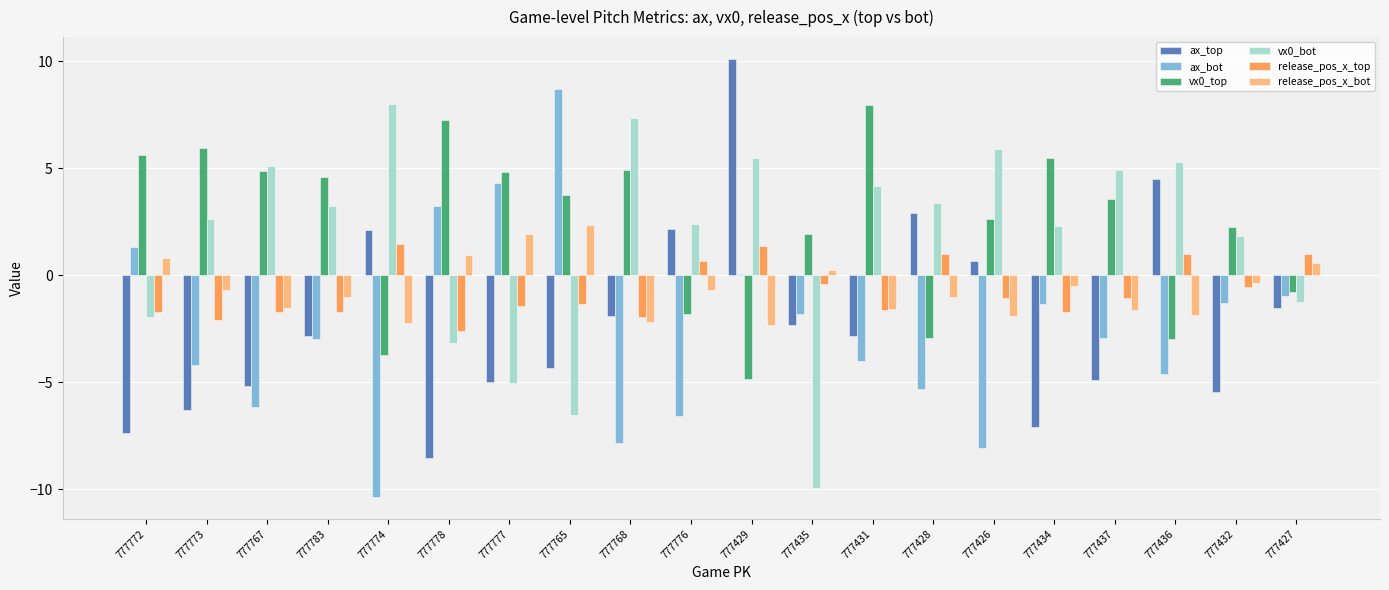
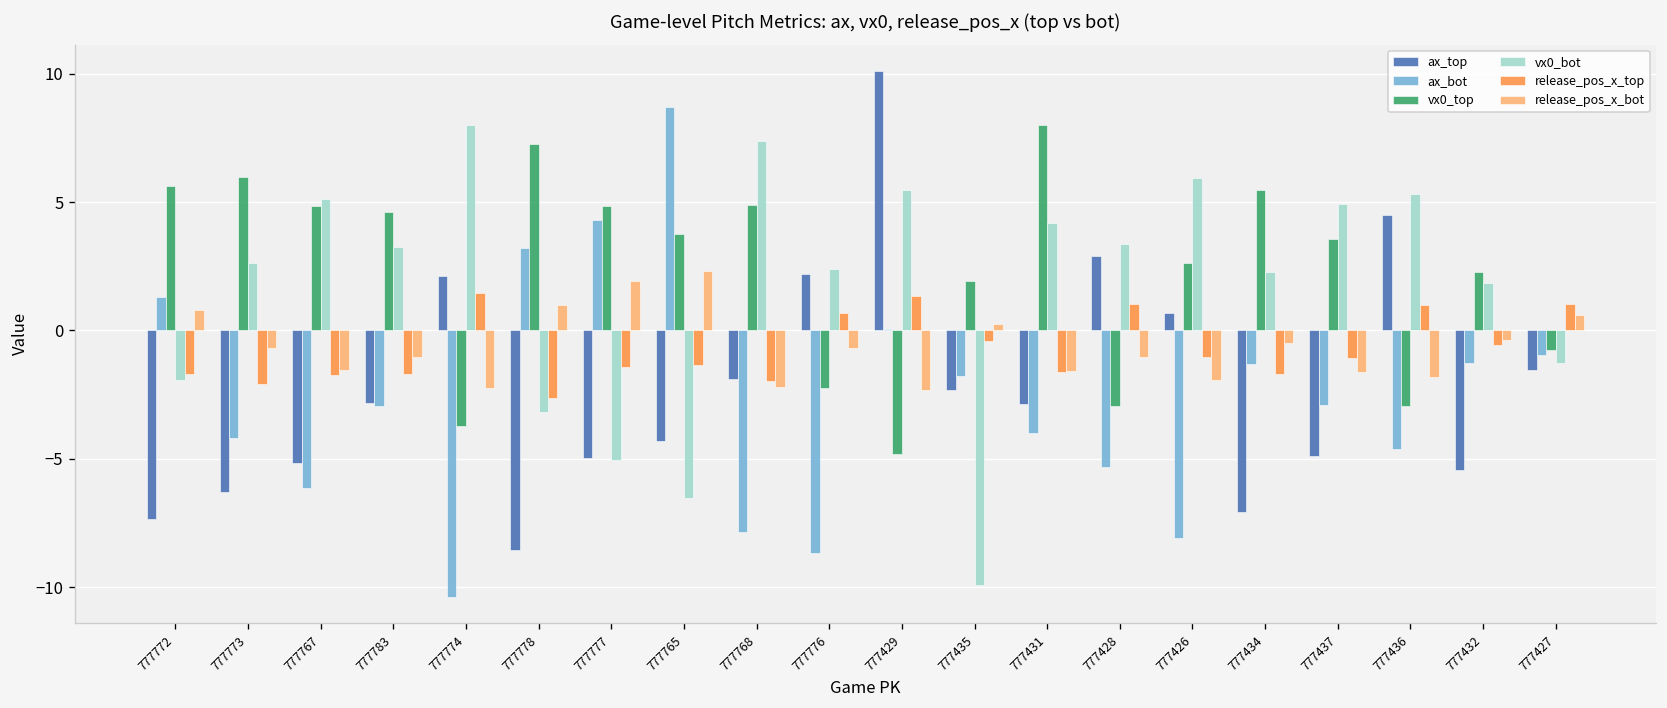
ax_bot, 777776: -6.6 -> -8.7
vx0_top, 777776: -1.8 -> -2.2
